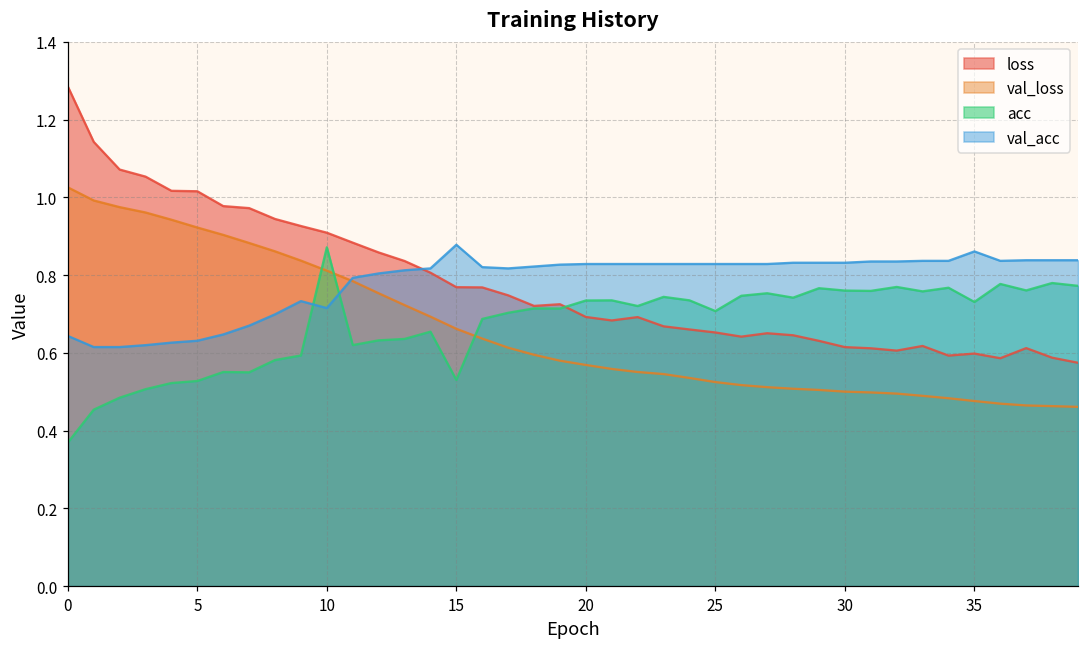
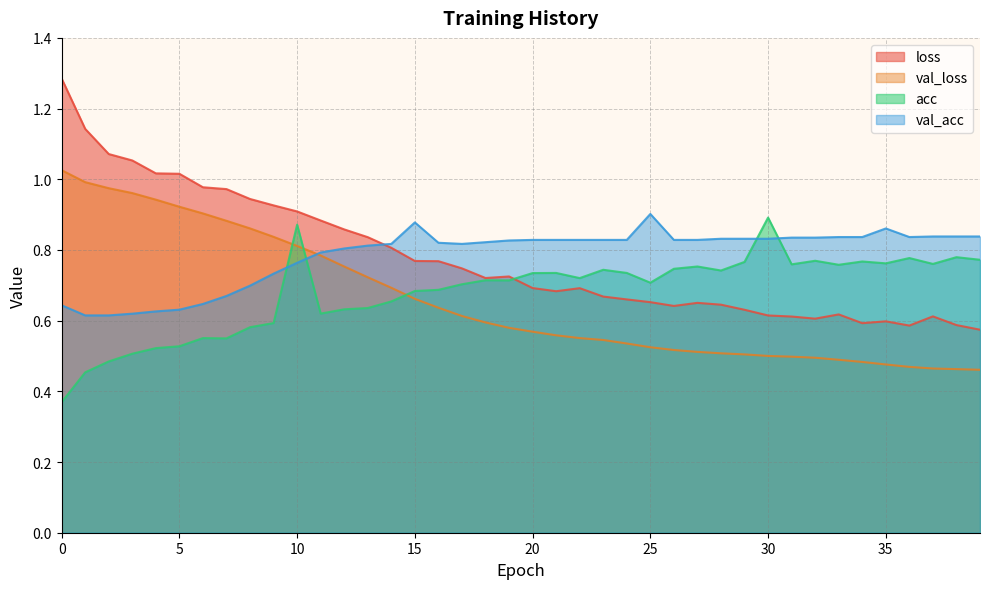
val_acc, 10: 0.72 -> 0.76
acc, 15: 0.53 -> 0.68
val_acc, 25: 0.83 -> 0.90
acc, 30: 0.76 -> 0.89
acc, 35: 0.73 -> 0.76
